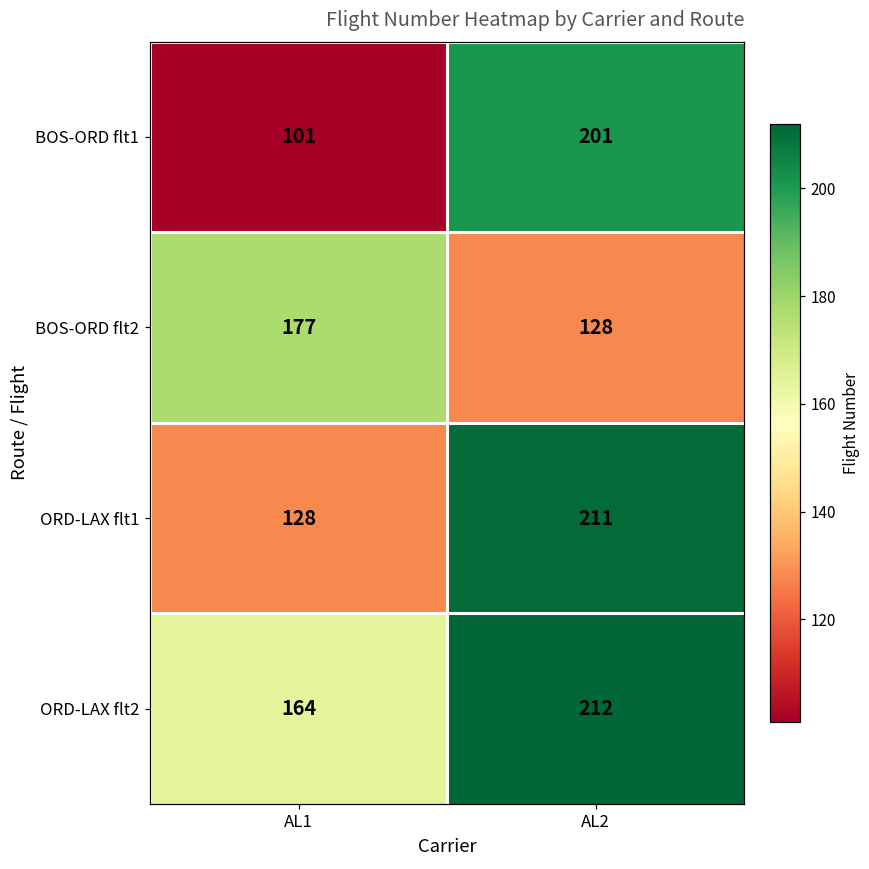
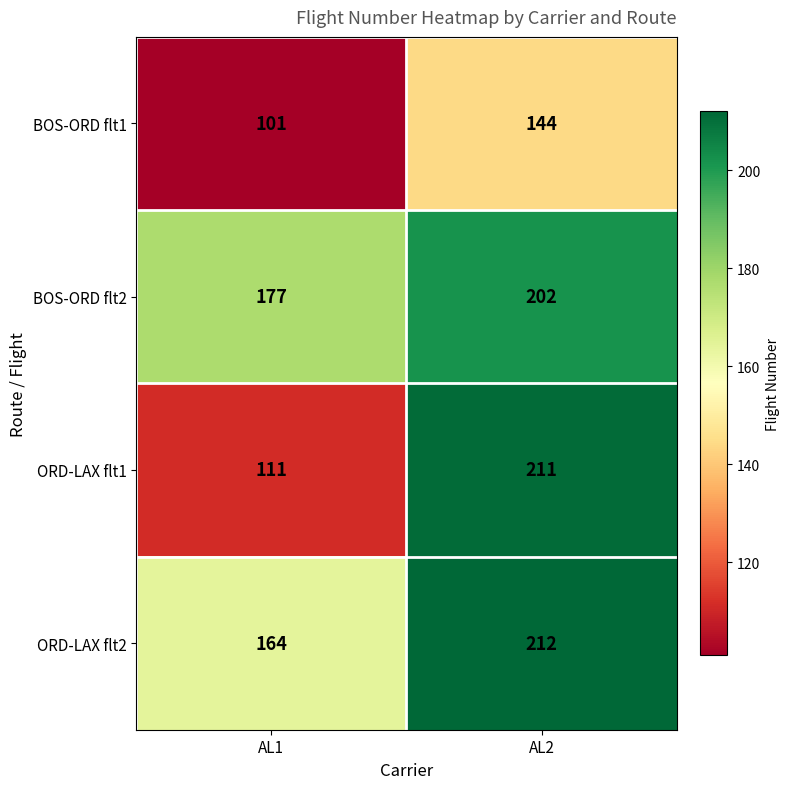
BOS-ORD flt1, AL2: 201 -> 144
BOS-ORD flt2, AL2: 128 -> 202
ORD-LAX flt1, AL1: 128 -> 111
